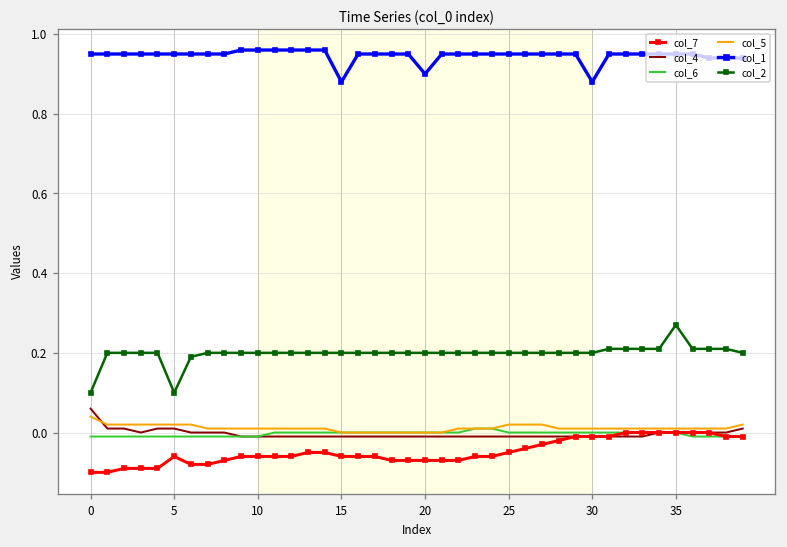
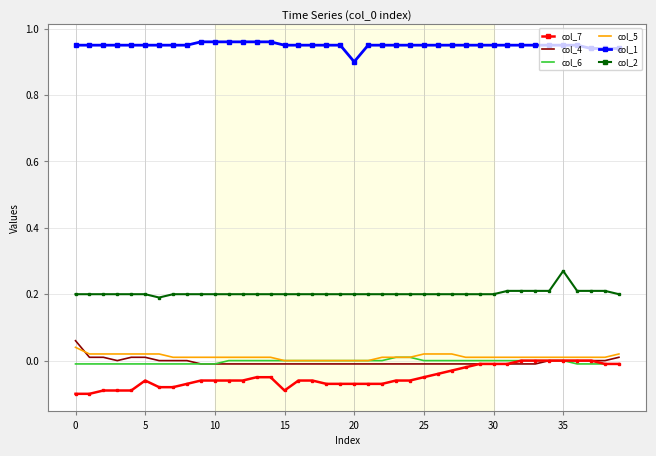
col_2, 0: 0.1 -> 0.2
col_2, 5: 0.1 -> 0.2
col_7, 15: -0.06 -> -0.09
col_1, 15: 0.88 -> 0.95
col_1, 30: 0.88 -> 0.95
